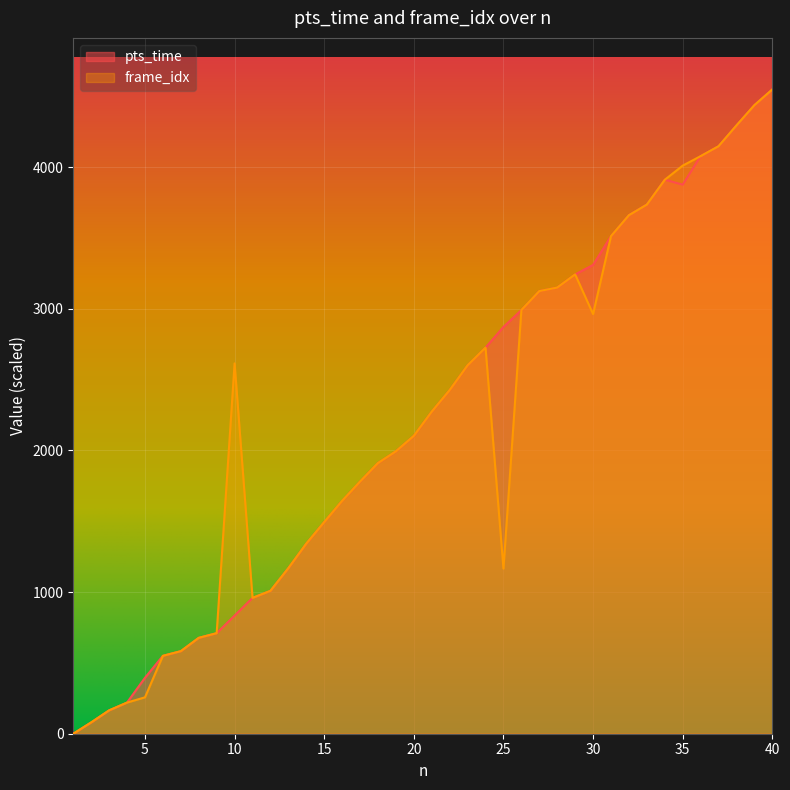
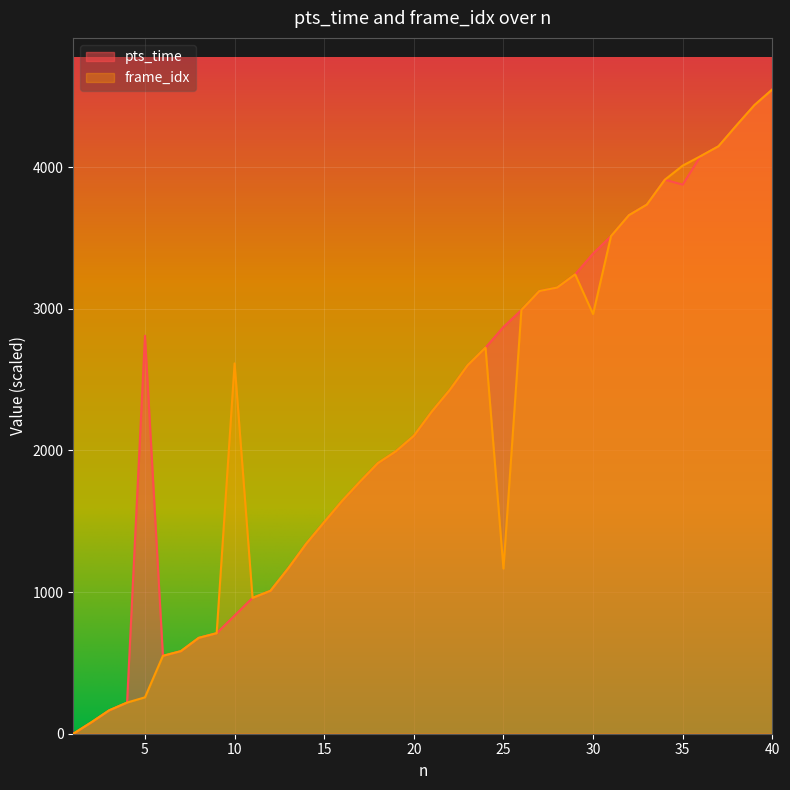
pts_time, 5: 400 -> 2810
pts_time, 30: 3310 -> 3390
